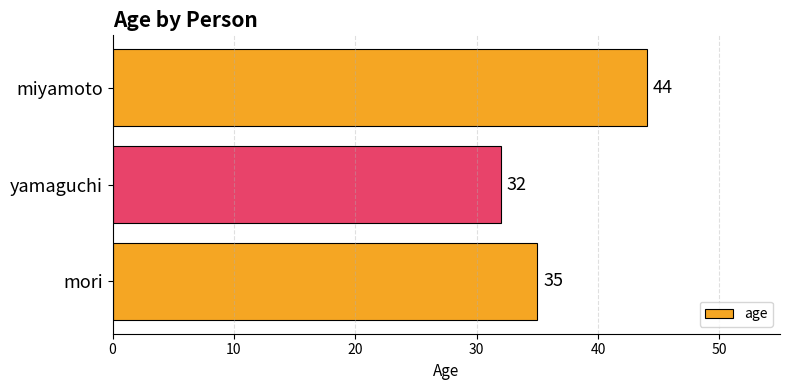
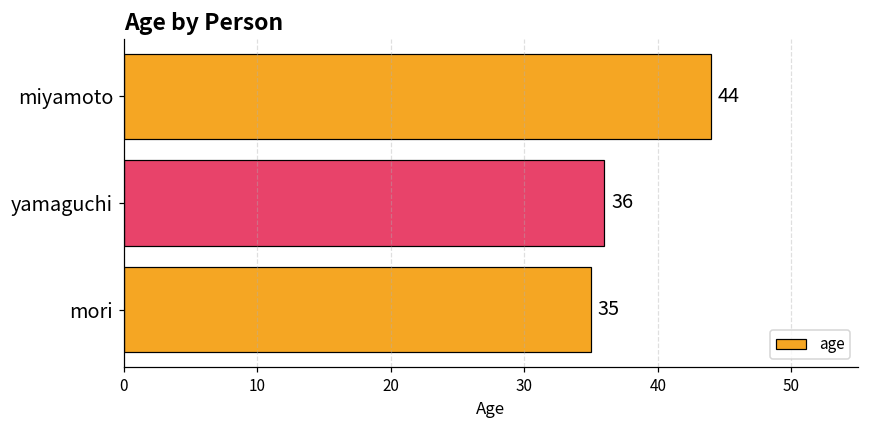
yamaguchi: 32 -> 36
